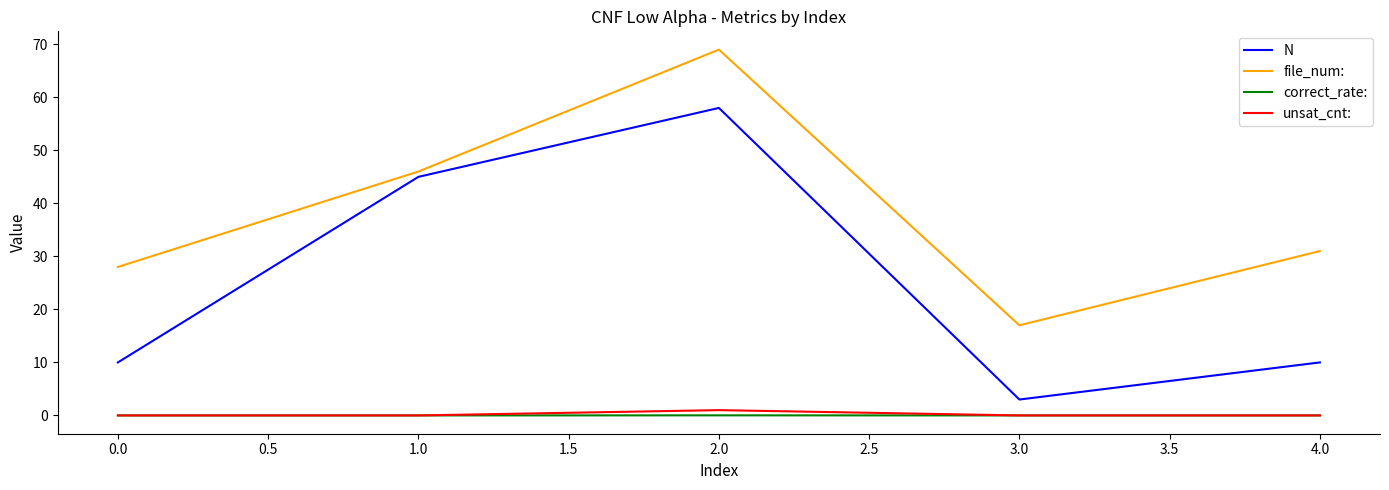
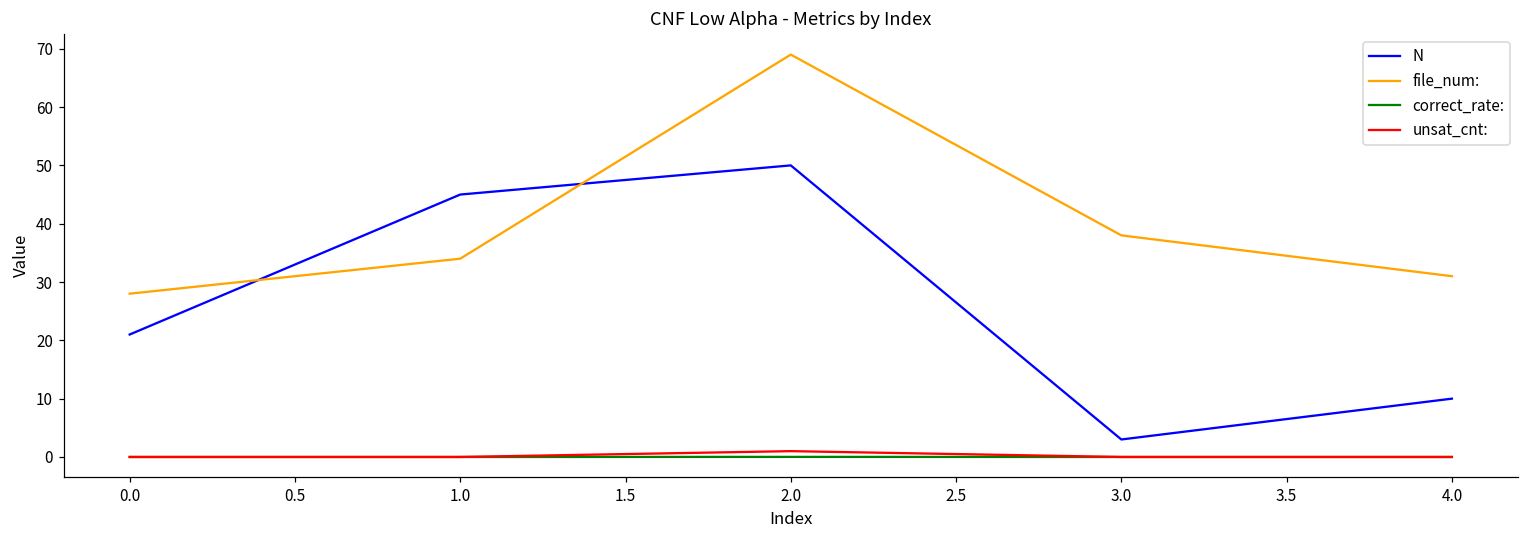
N, 0.0: 10 -> 21
file_num:, 1.0: 46 -> 34
N, 2.0: 58 -> 50
file_num:, 3.0: 17 -> 38
